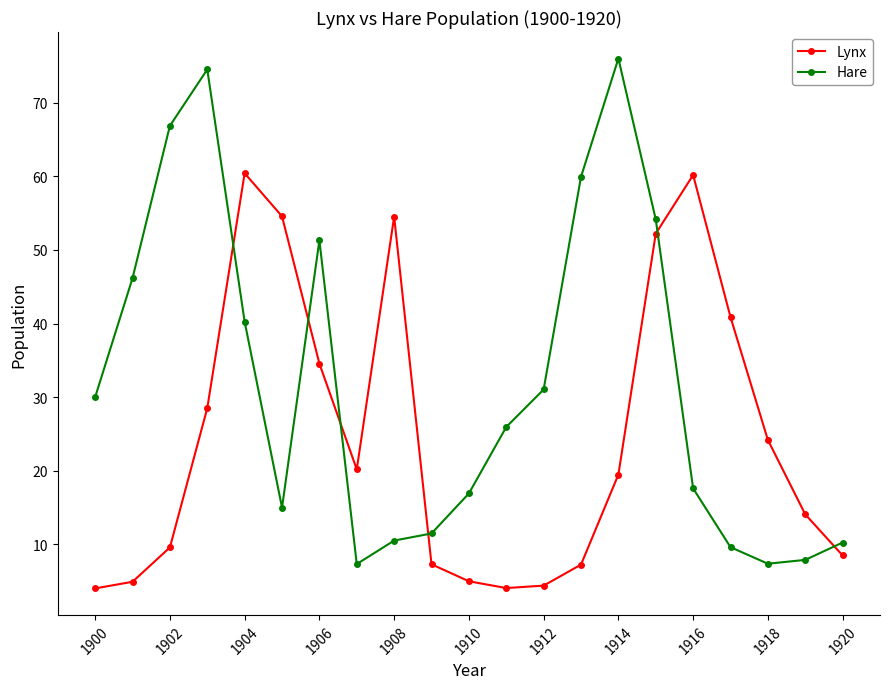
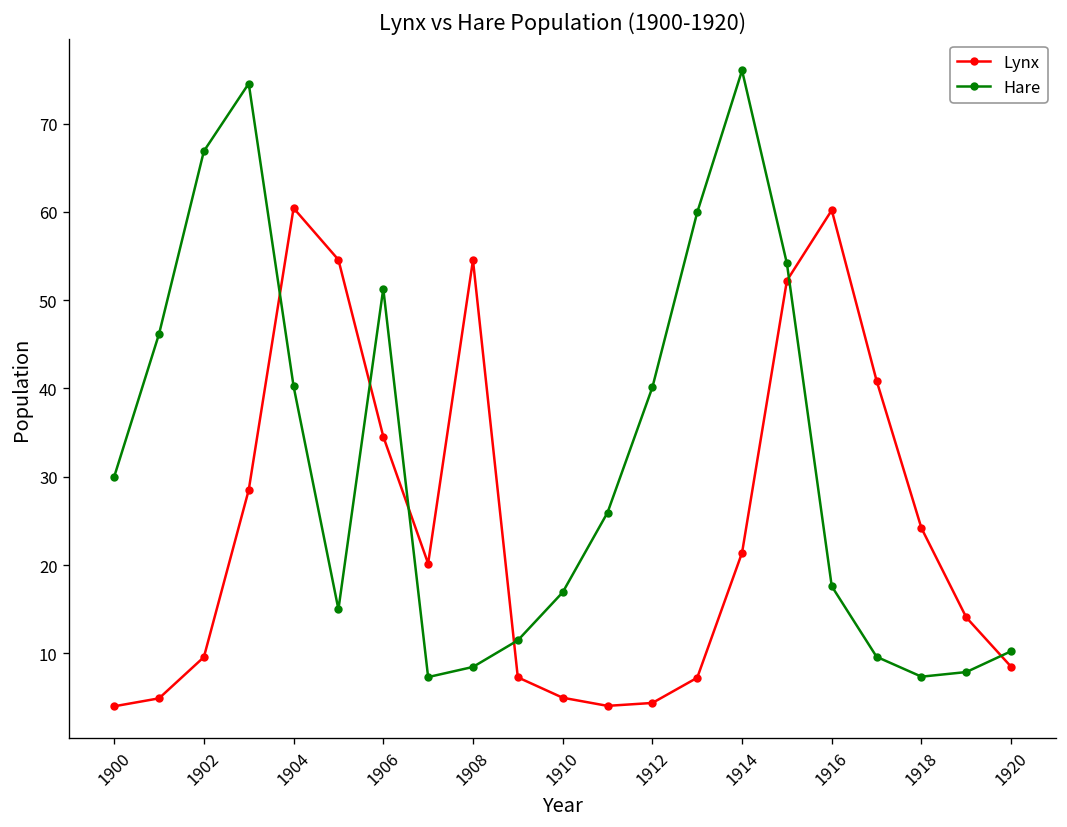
Hare, 1908: 11 -> 8
Hare, 1912: 31 -> 40
Lynx, 1914: 19 -> 21
